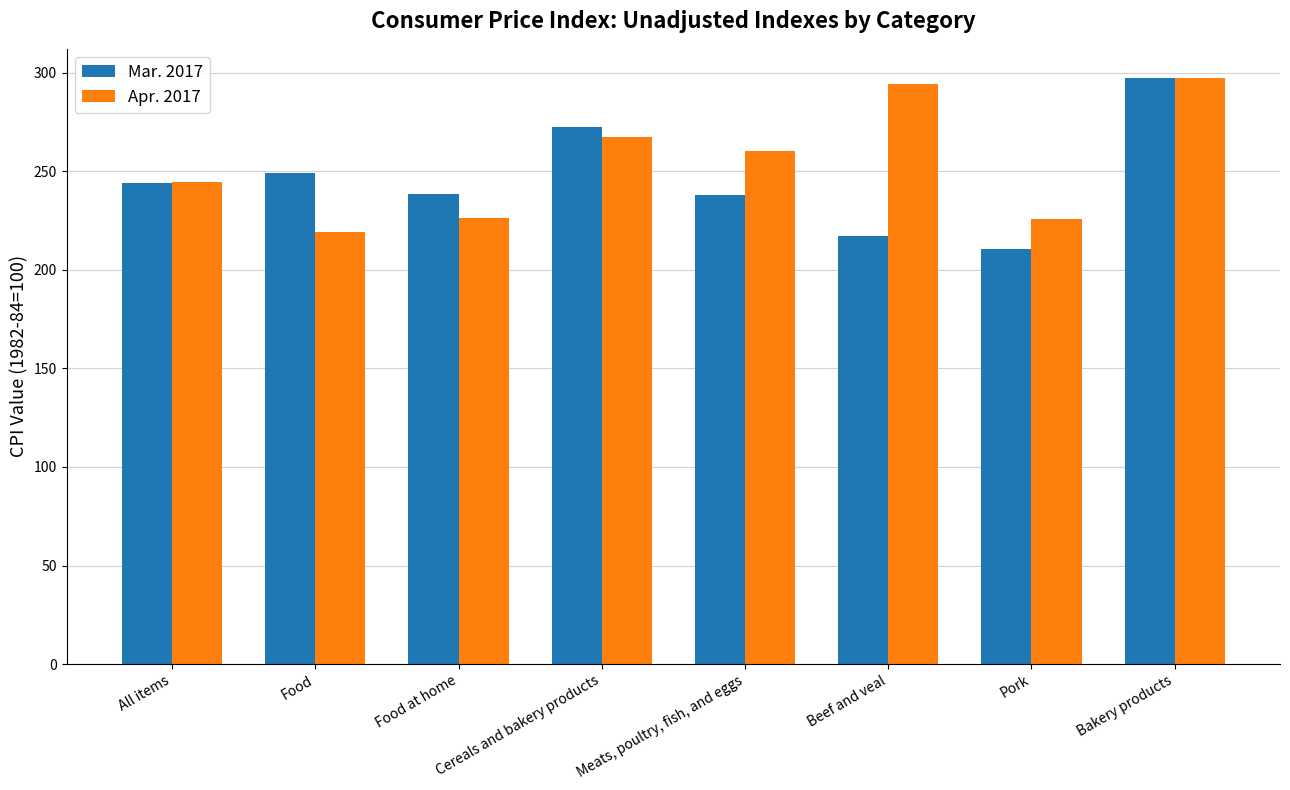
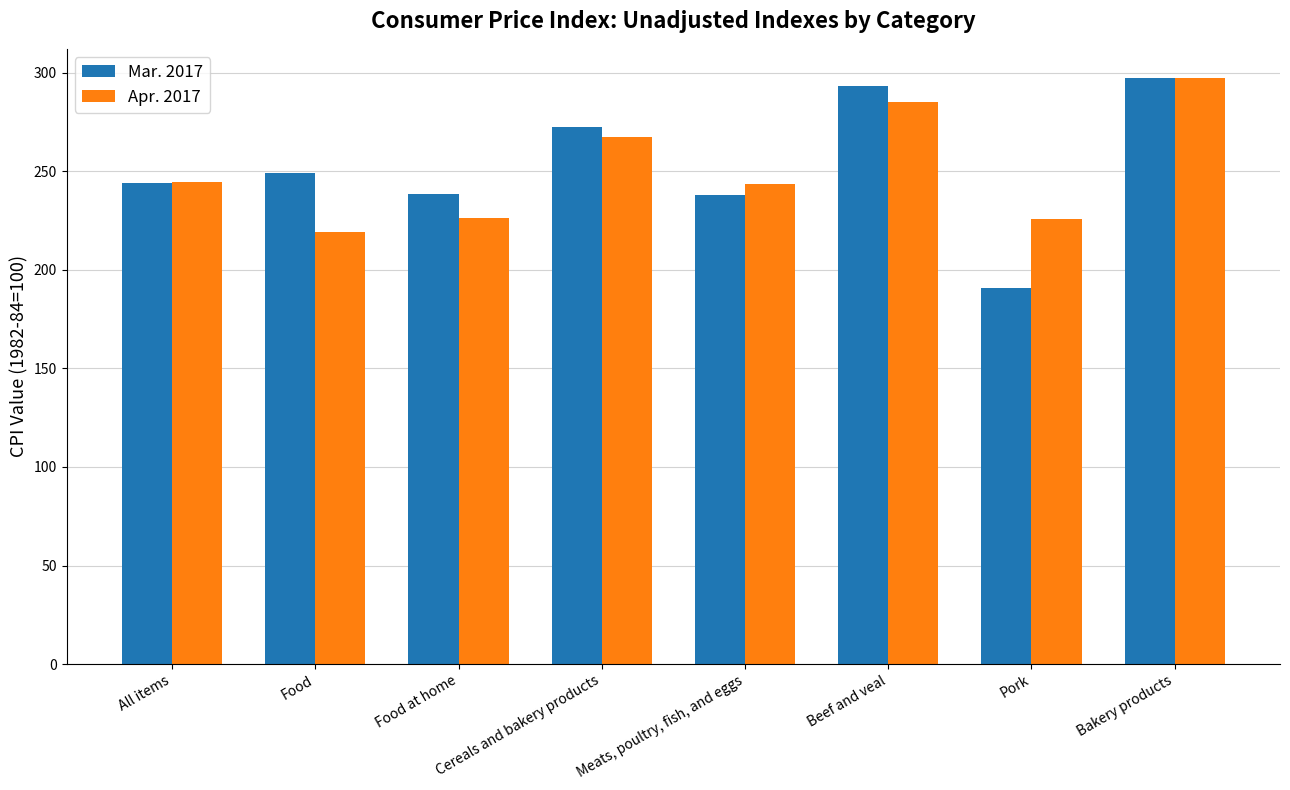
Apr. 2017, Meats, poultry, fish, and eggs: 260 -> 243
Mar. 2017, Beef and veal: 217 -> 293
Apr. 2017, Beef and veal: 294 -> 285
Mar. 2017, Pork: 210 -> 191
